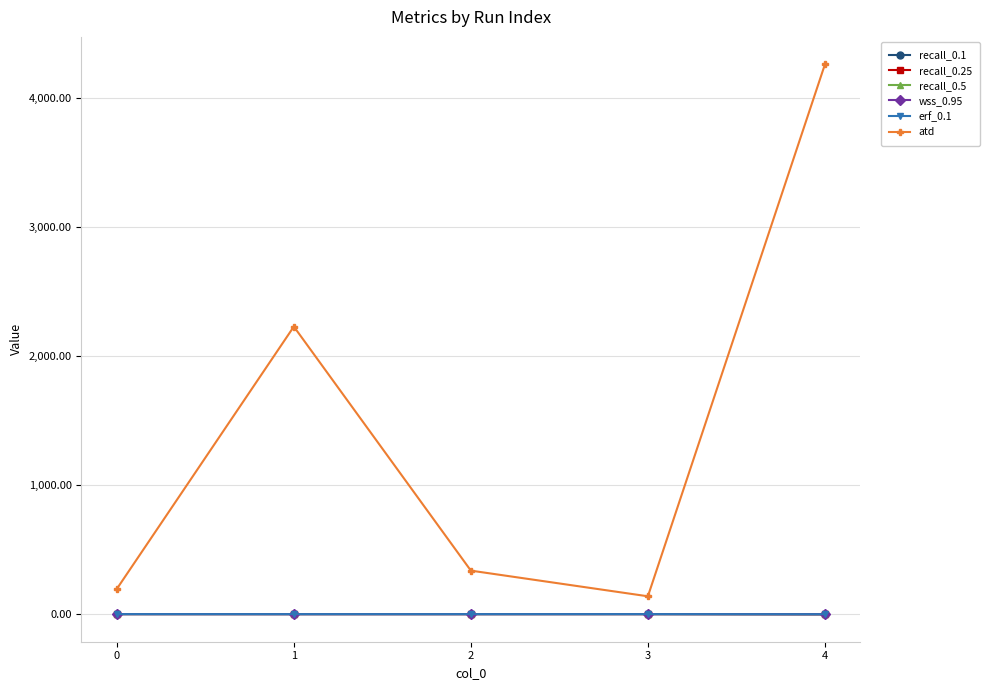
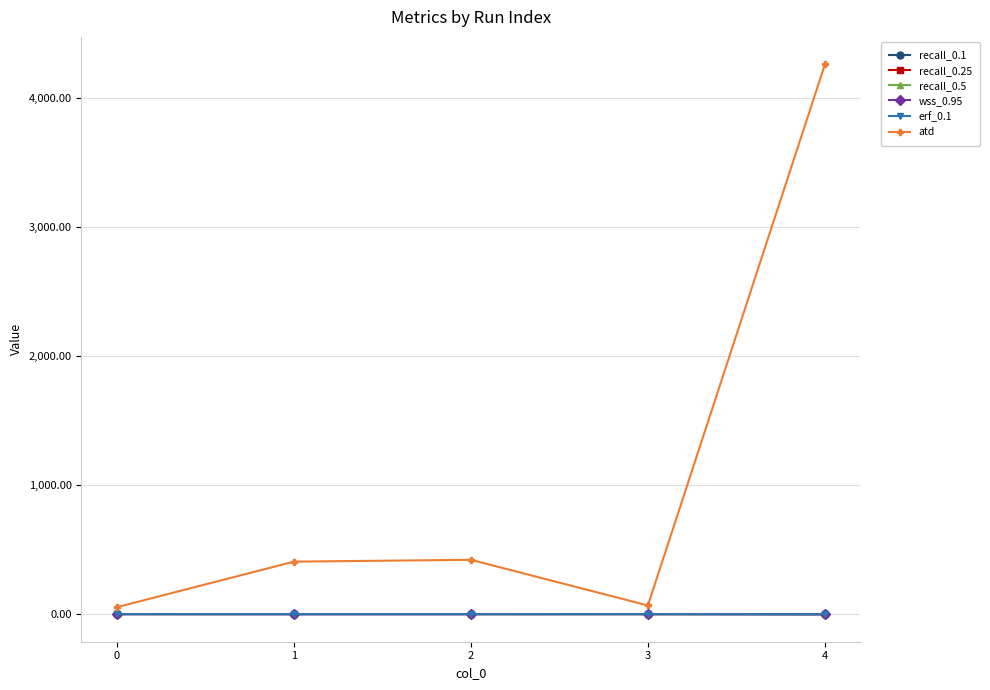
atd, 0: 200 -> 50
atd, 1: 2,230 -> 410
atd, 2: 340 -> 420
atd, 3: 140 -> 70
